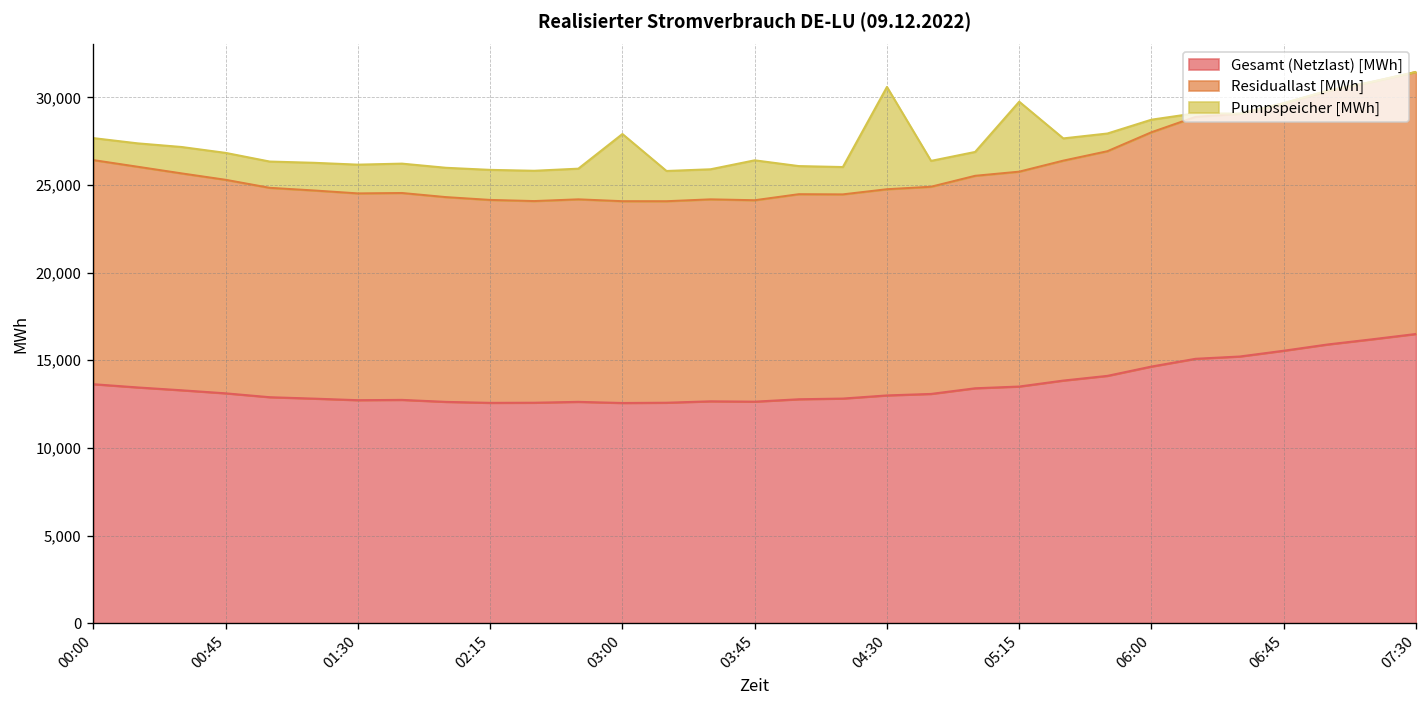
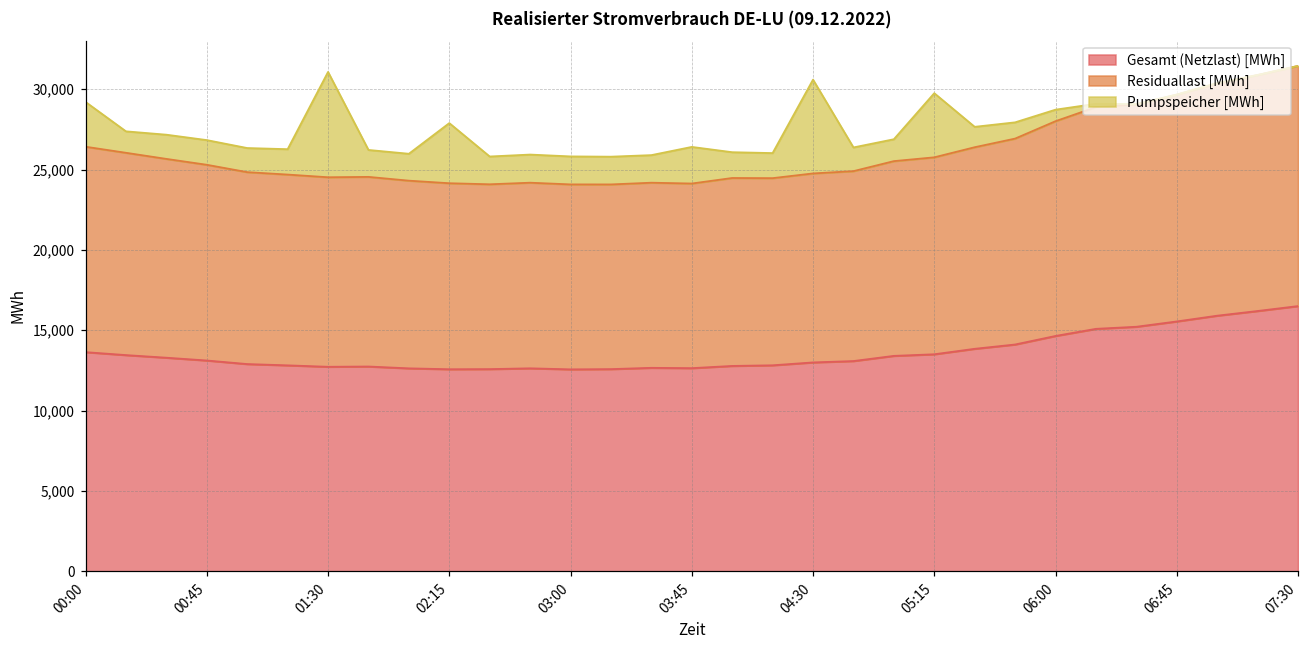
Pumpspeicher [MWh], 00:00: 1,300 -> 2,800
Pumpspeicher [MWh], 01:30: 1,600 -> 6,600
Pumpspeicher [MWh], 02:15: 1,700 -> 3,700
Pumpspeicher [MWh], 03:00: 3,800 -> 1,700
